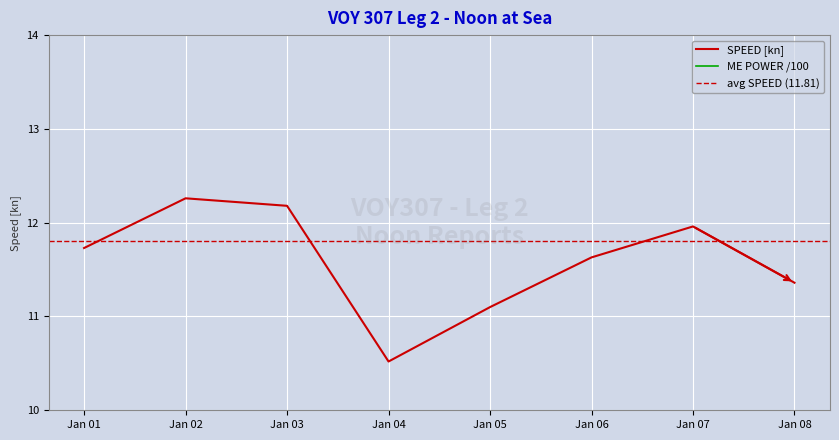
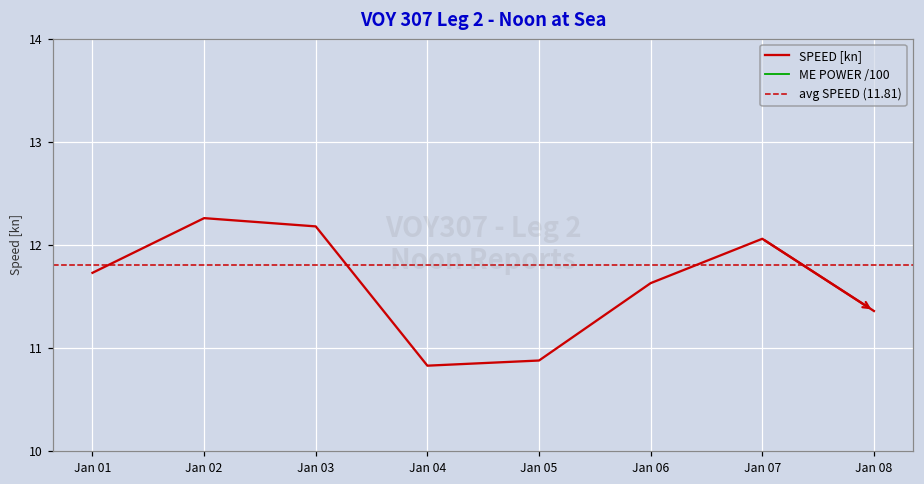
SPEED [kn], Jan 04: 10.5 -> 10.8
SPEED [kn], Jan 05: 11.1 -> 10.9
SPEED [kn], Jan 07: 12.0 -> 12.1
